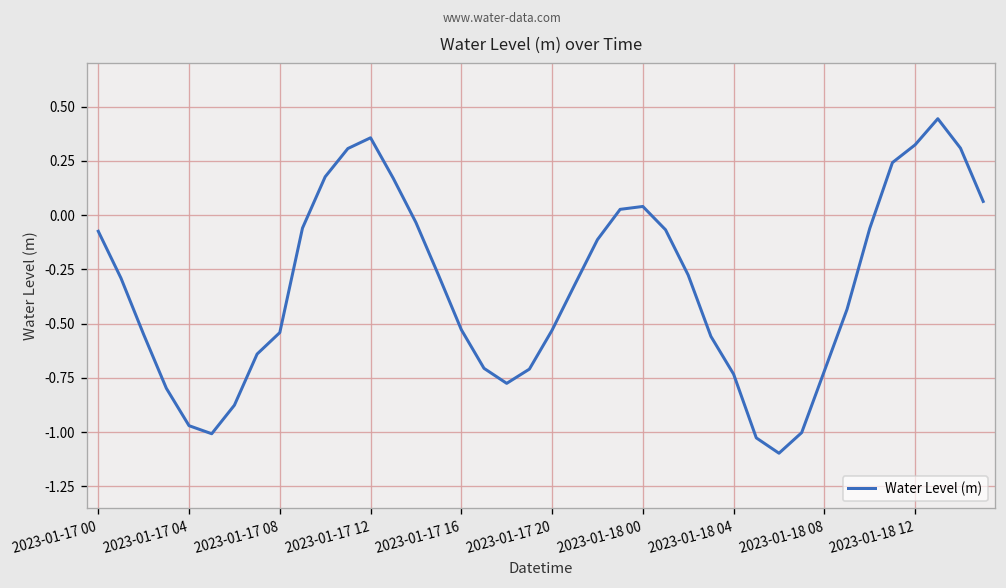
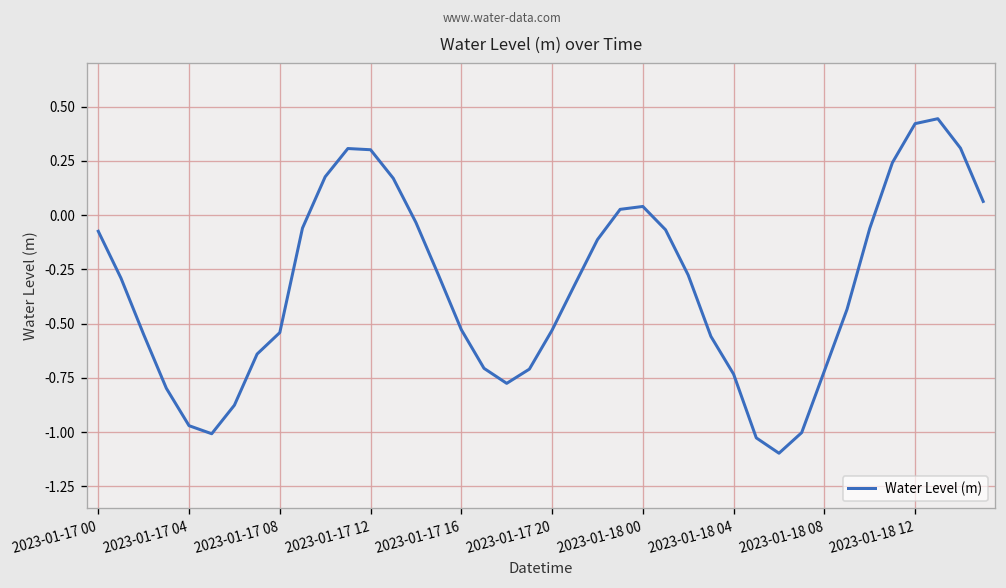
2023-01-17 12: 0.36 -> 0.30
2023-01-18 12: 0.32 -> 0.42
